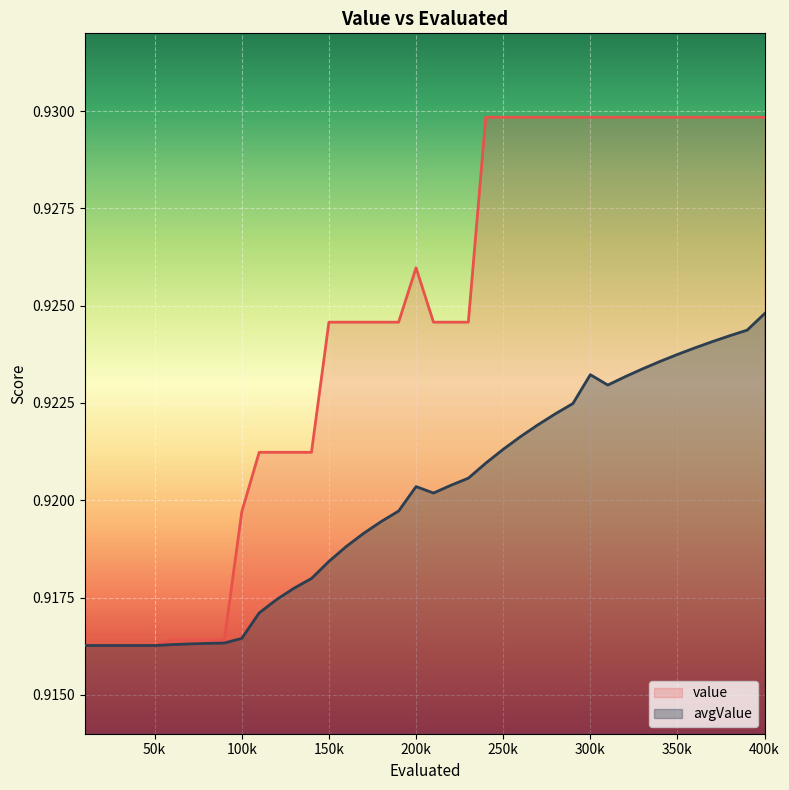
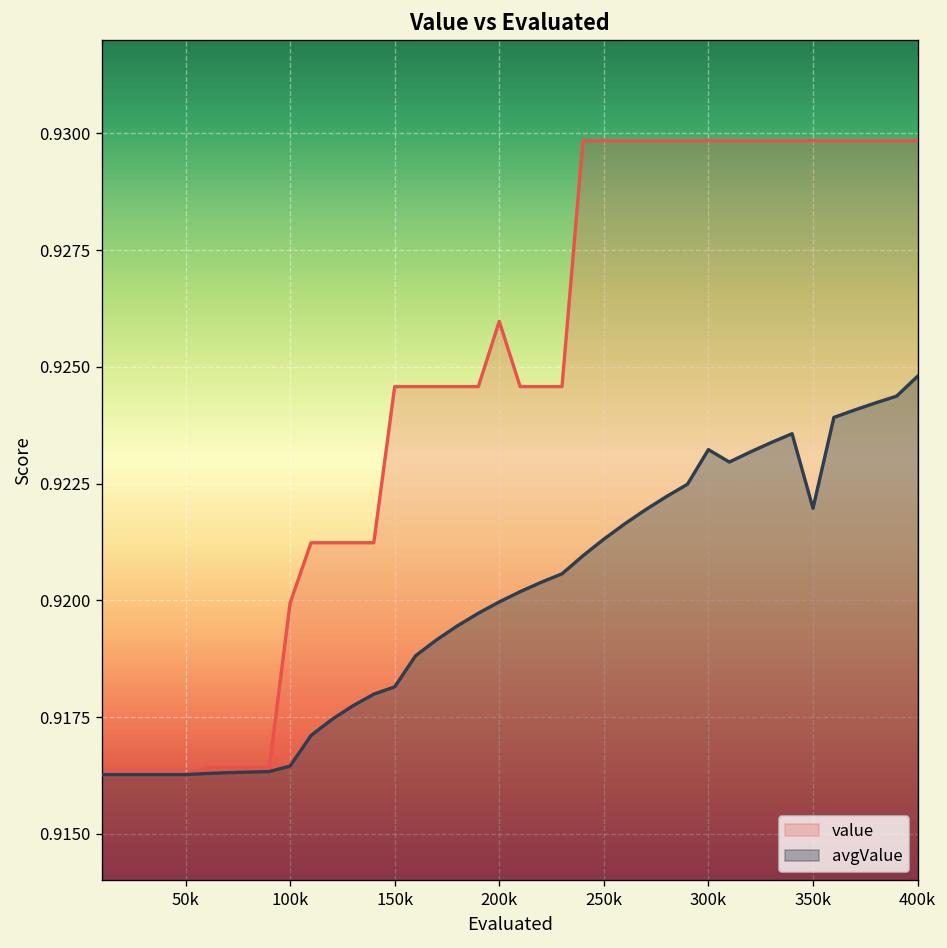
value, 100k: 0.9197 -> 0.9199
avgValue, 150k: 0.9184 -> 0.9181
avgValue, 200k: 0.9204 -> 0.9200
avgValue, 350k: 0.9237 -> 0.9220
